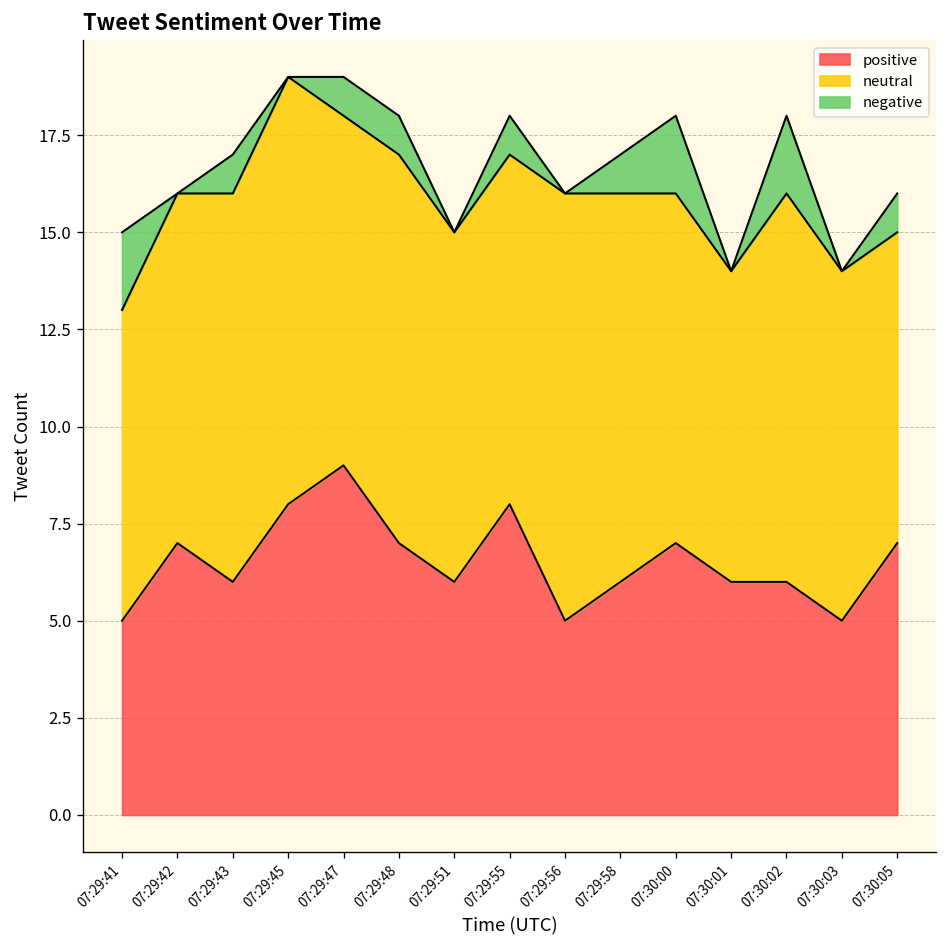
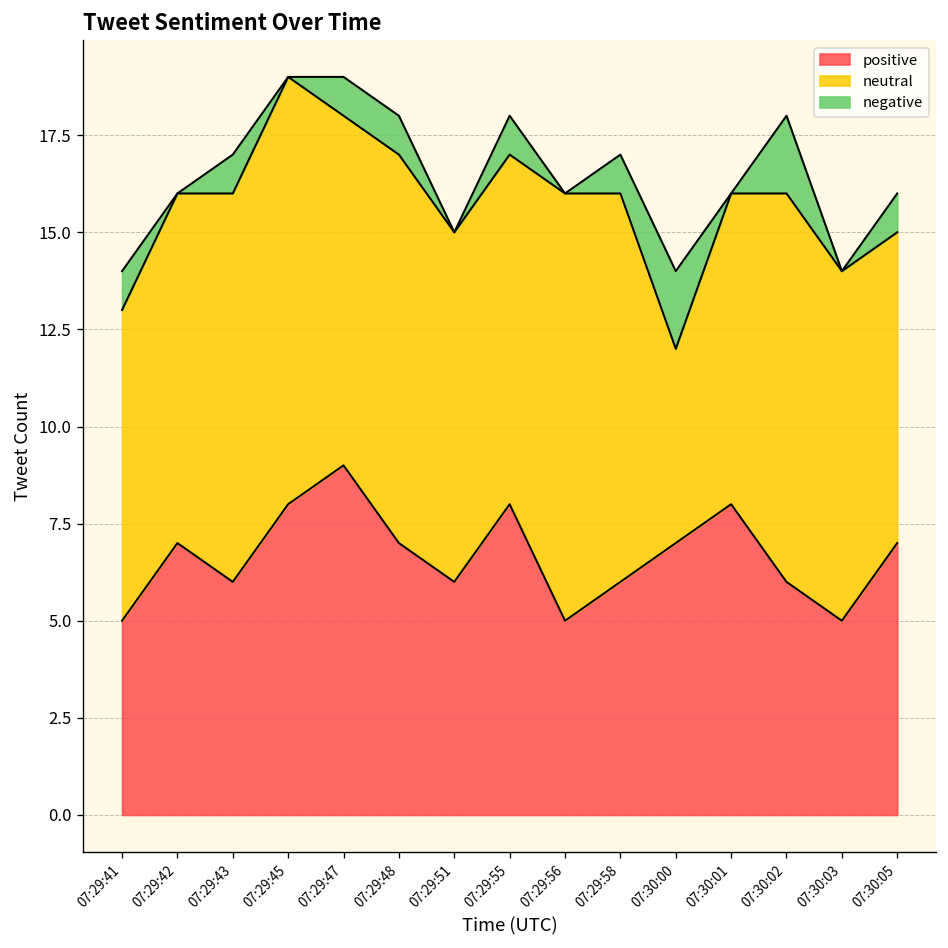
negative, 07:29:41: 2 -> 1
neutral, 07:30:00: 9 -> 5
positive, 07:30:01: 6 -> 8
